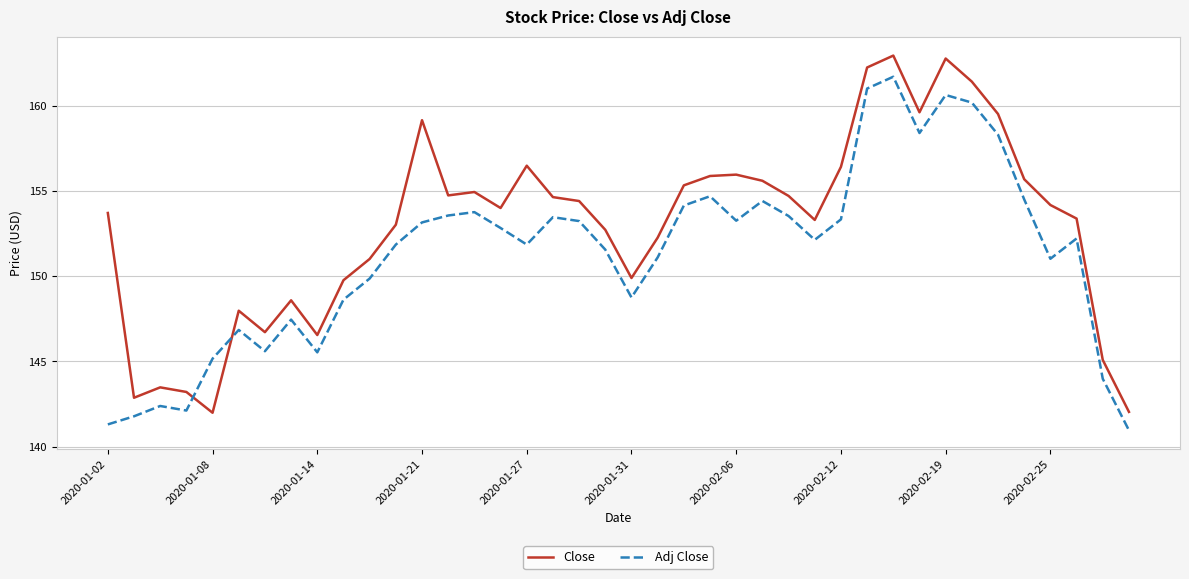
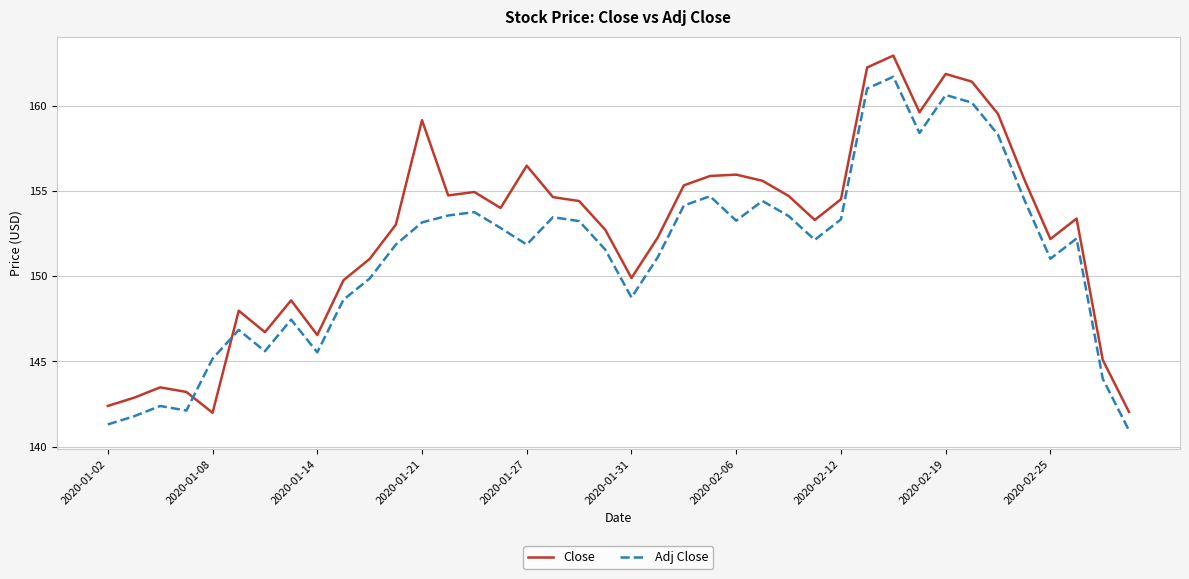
Close, 2020-01-02: 153.7 -> 142.4
Close, 2020-02-12: 156.4 -> 154.5
Close, 2020-02-19: 162.8 -> 161.9
Close, 2020-02-25: 154.2 -> 152.2
